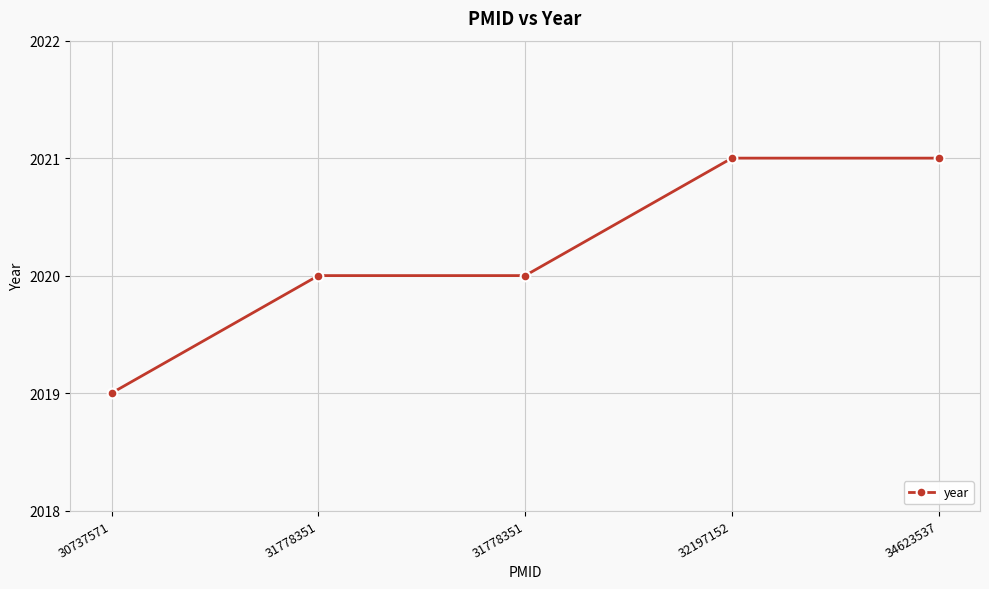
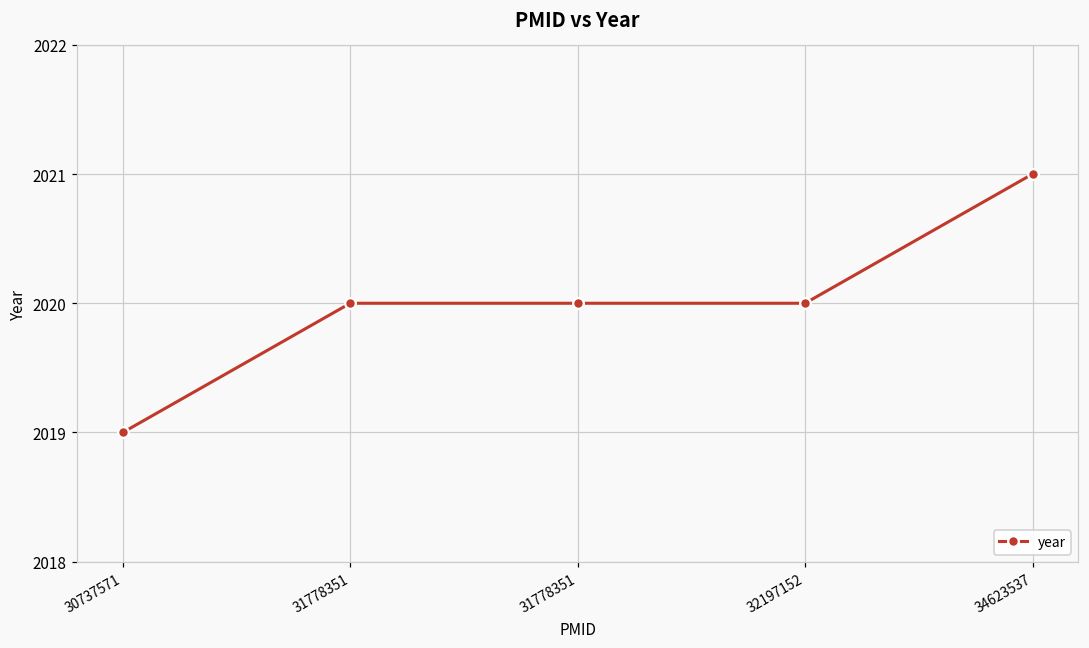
32197152: 2021 -> 2020
